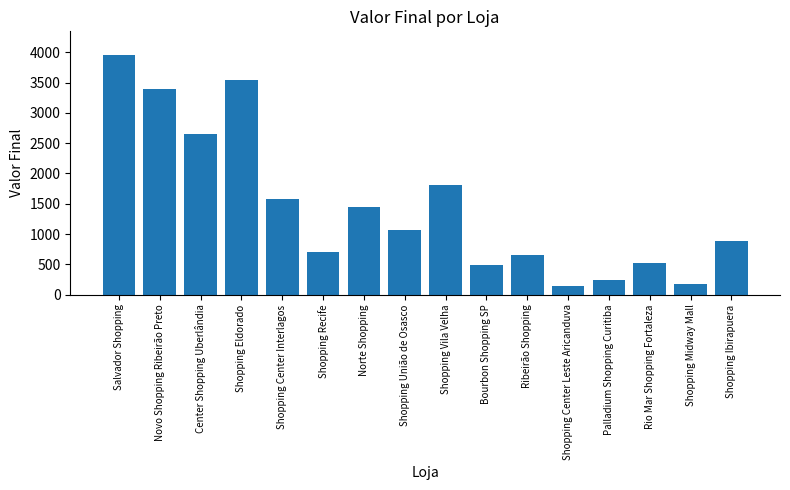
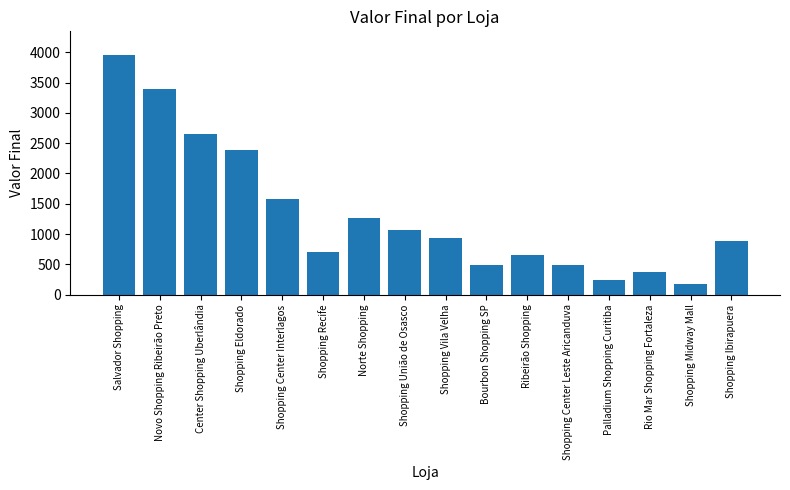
Shopping Eldorado: 3500 -> 2400
Norte Shopping: 1400 -> 1300
Shopping Vila Velha: 1800 -> 900
Shopping Center Leste Aricanduva: 100 -> 500
Rio Mar Shopping Fortaleza: 500 -> 400
